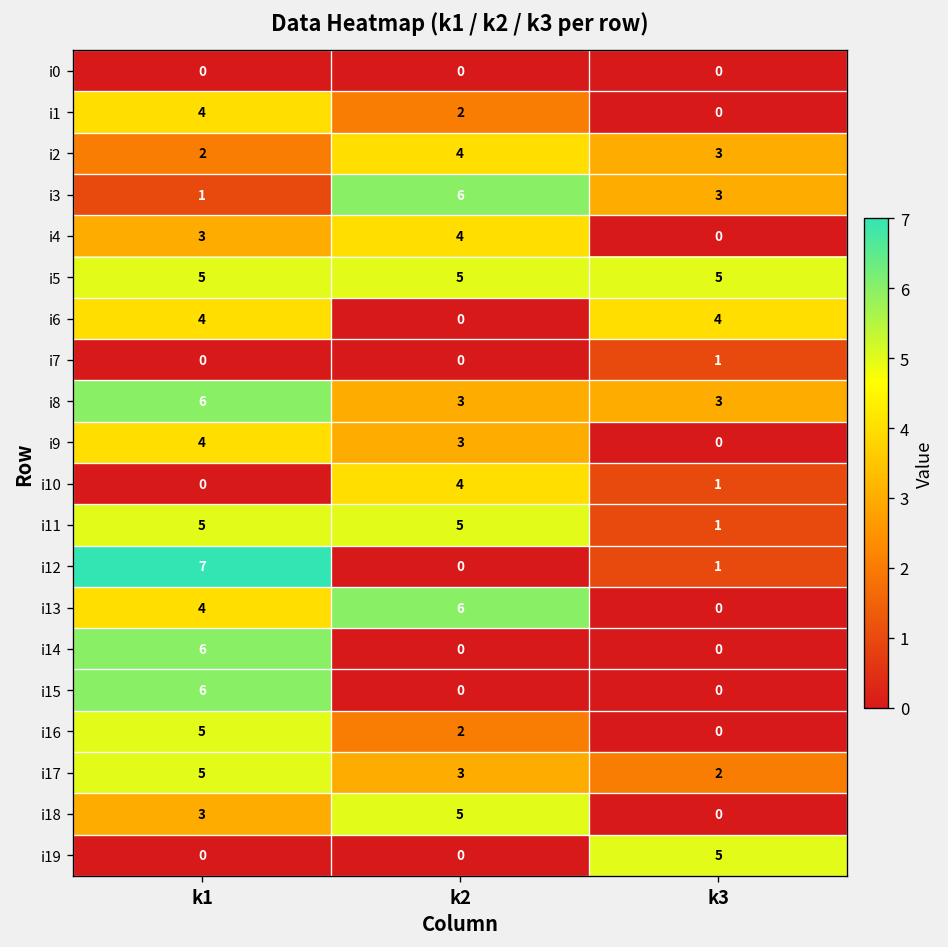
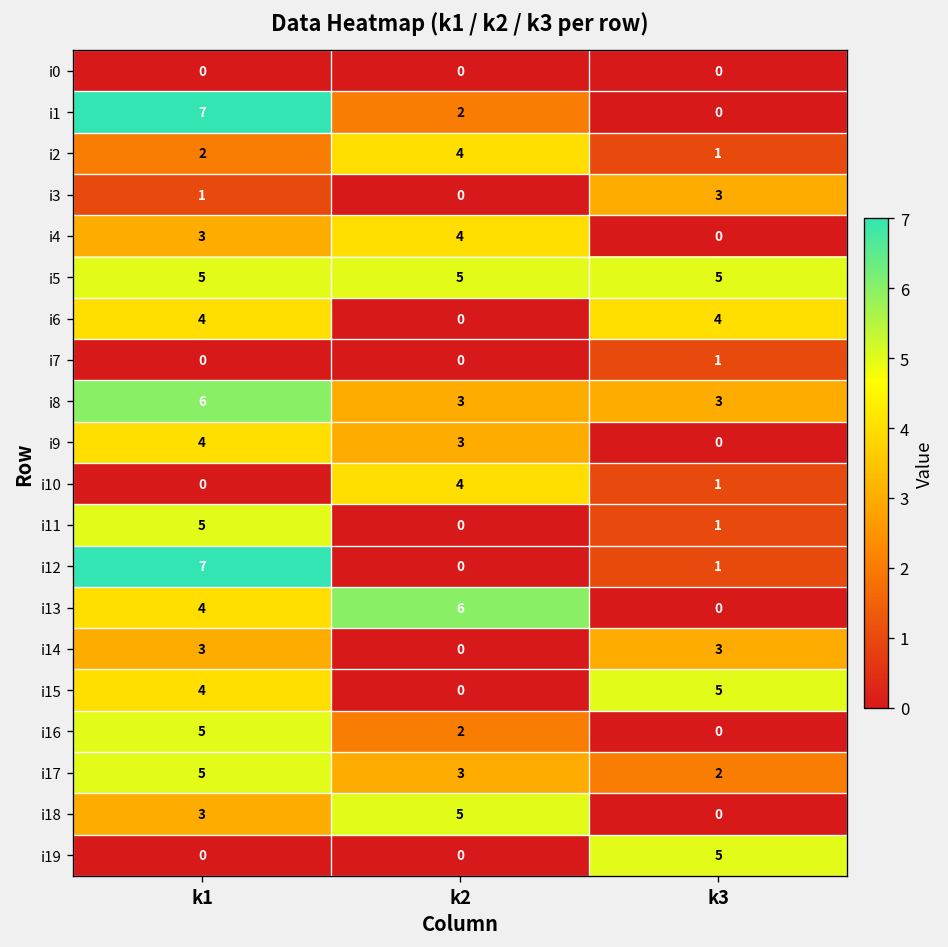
i1, k1: 4 -> 7
i2, k3: 3 -> 1
i3, k2: 6 -> 0
i11, k2: 5 -> 0
i14, k1: 6 -> 3
i14, k3: 0 -> 3
i15, k1: 6 -> 4
i15, k3: 0 -> 5
